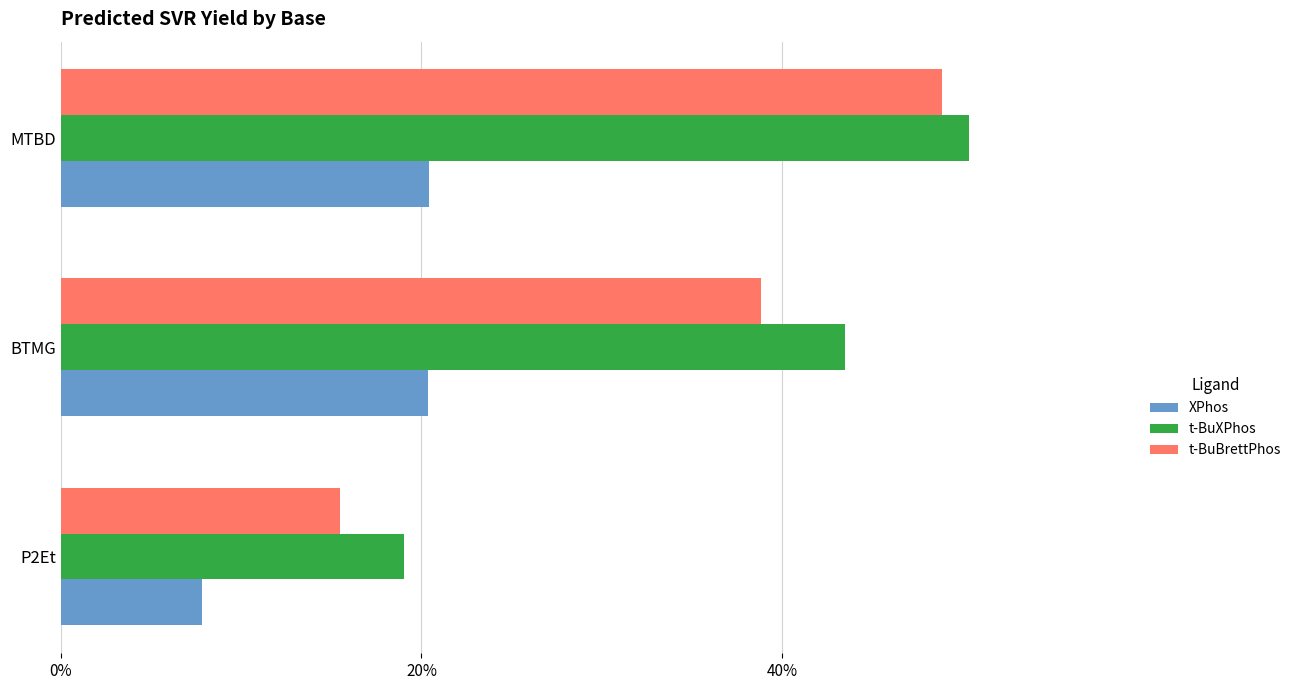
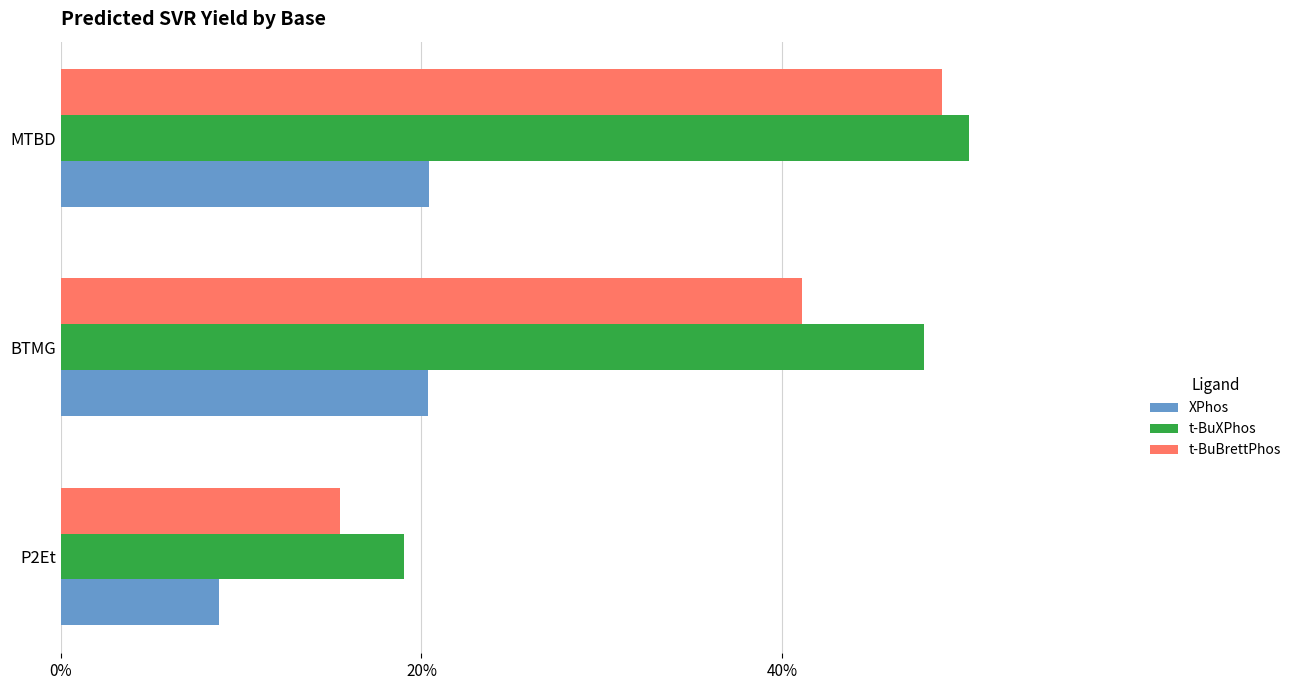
t-BuBrettPhos, BTMG: 38.8% -> 41.1%
t-BuXPhos, BTMG: 43.5% -> 47.8%
XPhos, P2Et: 7.8% -> 8.8%
